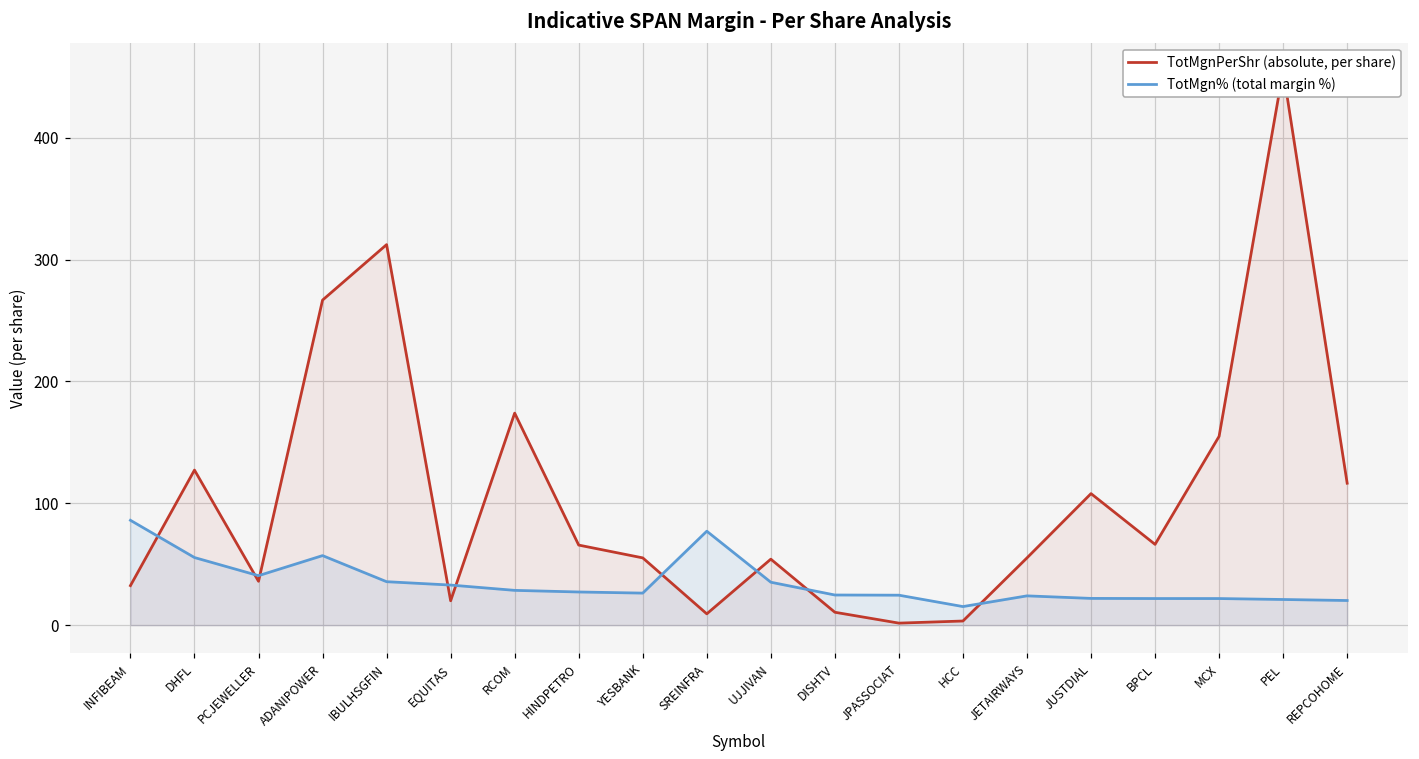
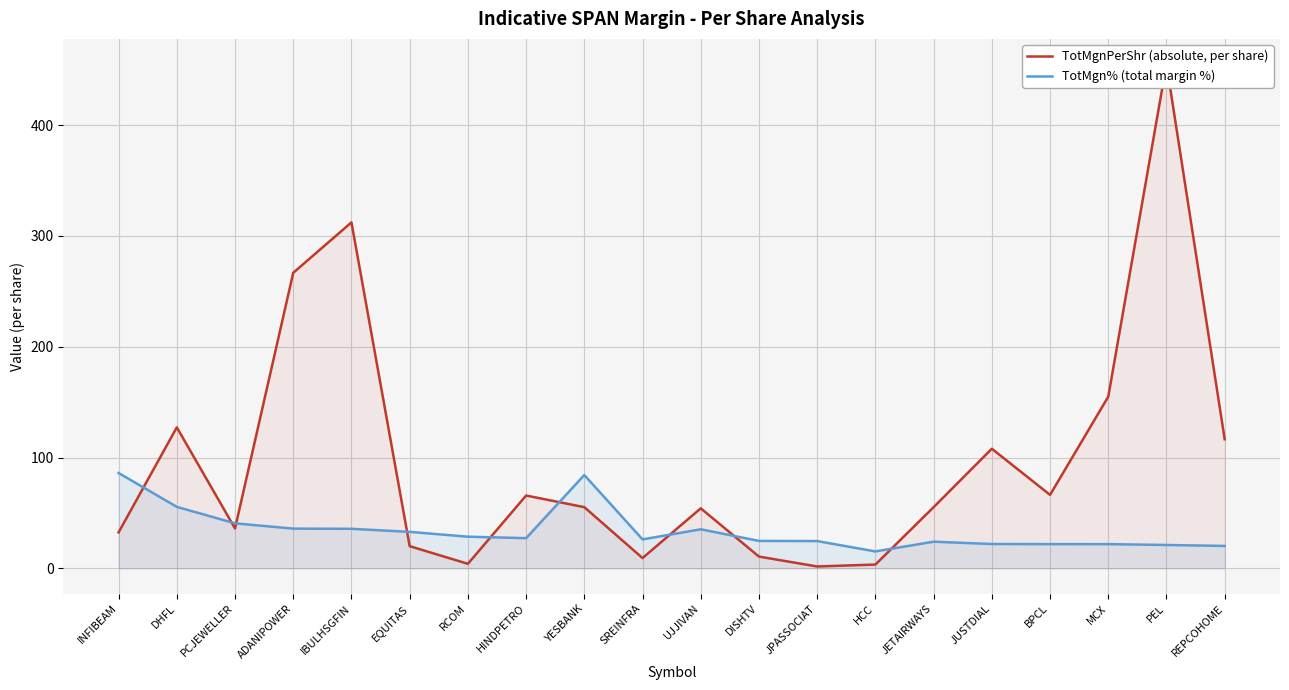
TotMgn% (total margin %), ADANIPOWER: 57 -> 36
TotMgnPerShr (absolute, per share), RCOM: 174 -> 4
TotMgn% (total margin %), YESBANK: 26 -> 84
TotMgn% (total margin %), SREINFRA: 77 -> 26
